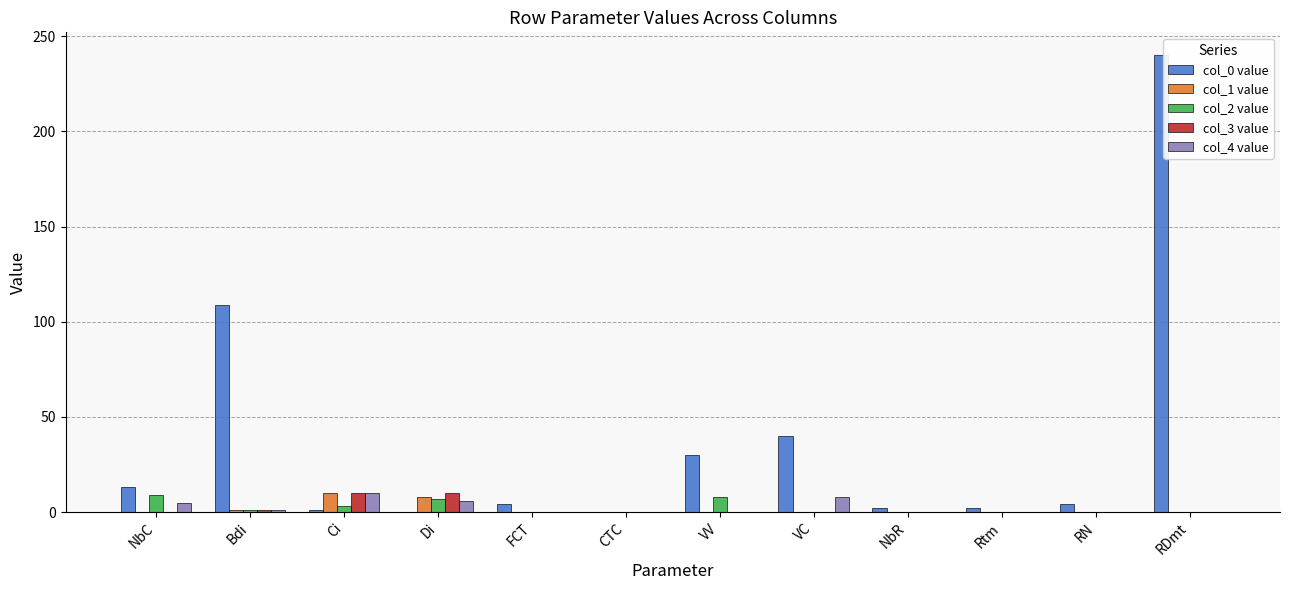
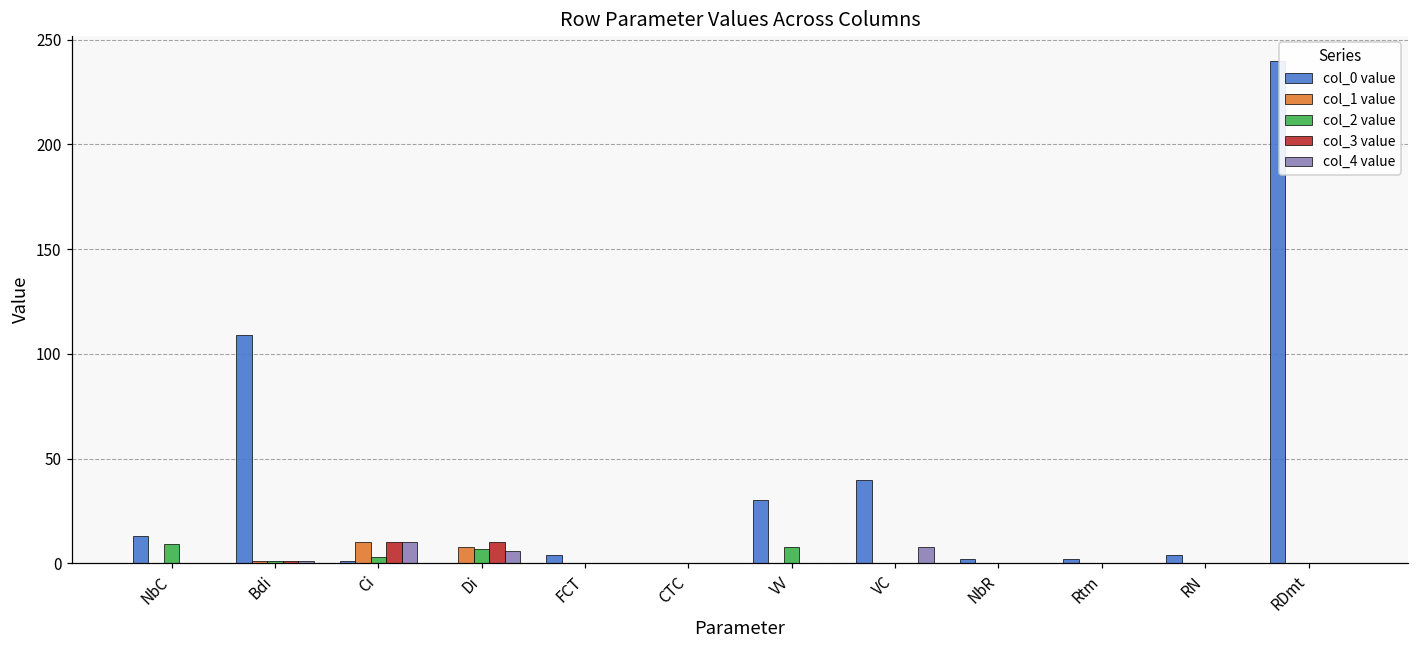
col_4 value, NbC: 5 -> 0
